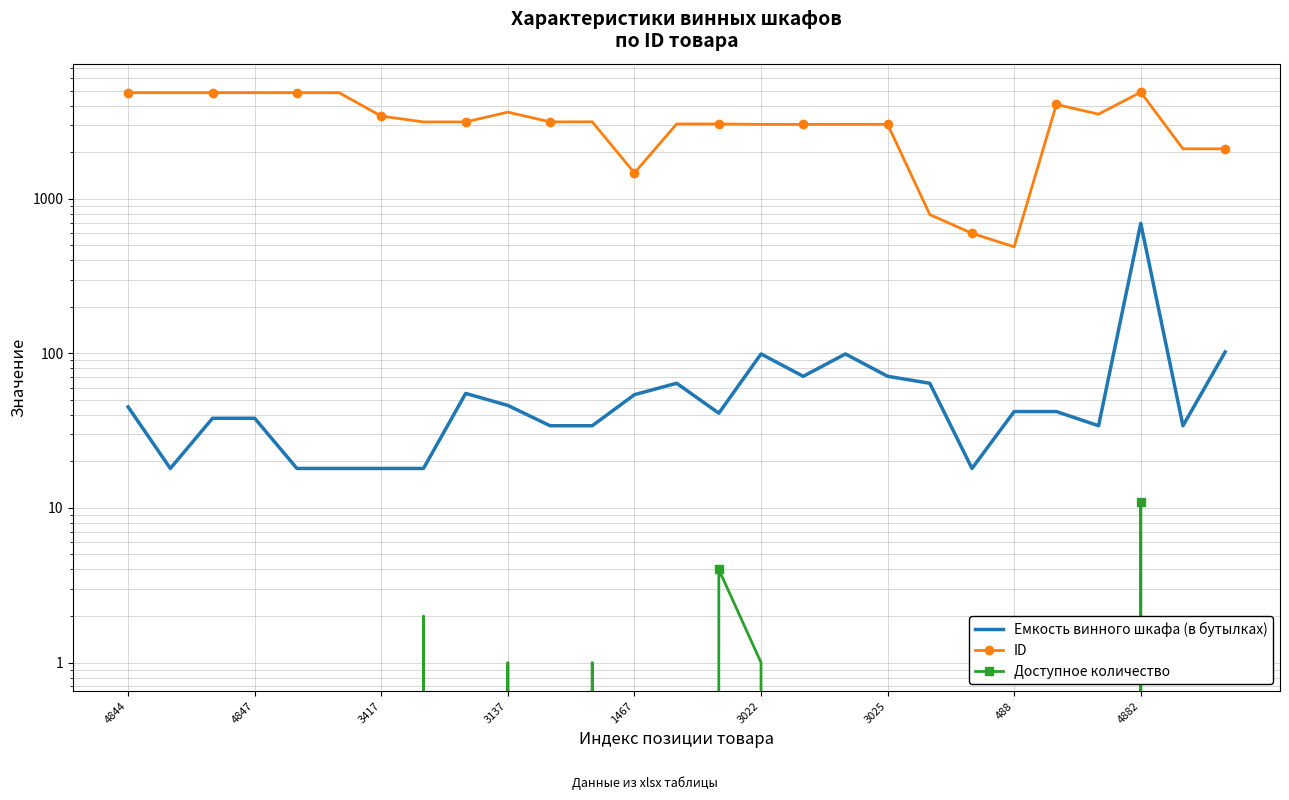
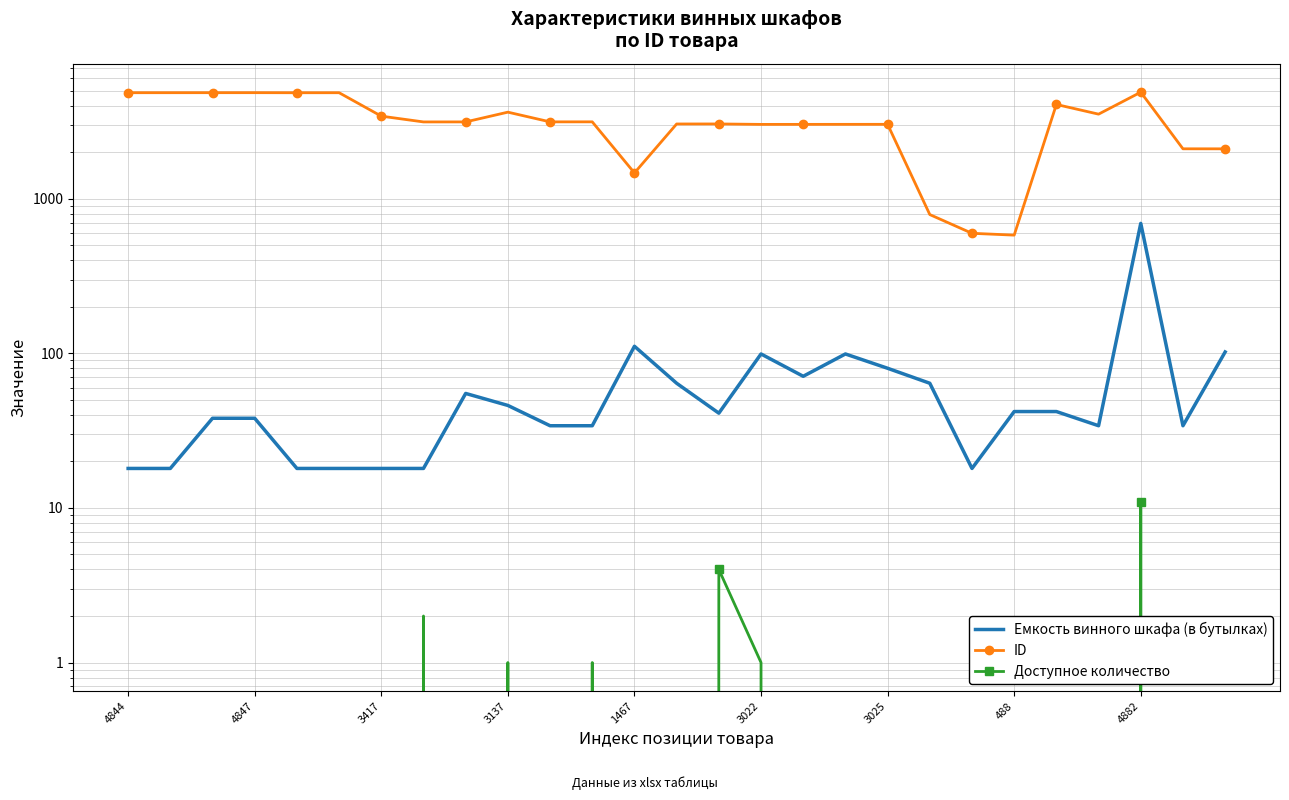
Емкость винного шкафа (в бутылках), 4844: 45 -> 18
Емкость винного шкафа (в бутылках), 1467: 54 -> 110
Емкость винного шкафа (в бутылках), 3025: 70 -> 80
ID, 488: 490 -> 580
